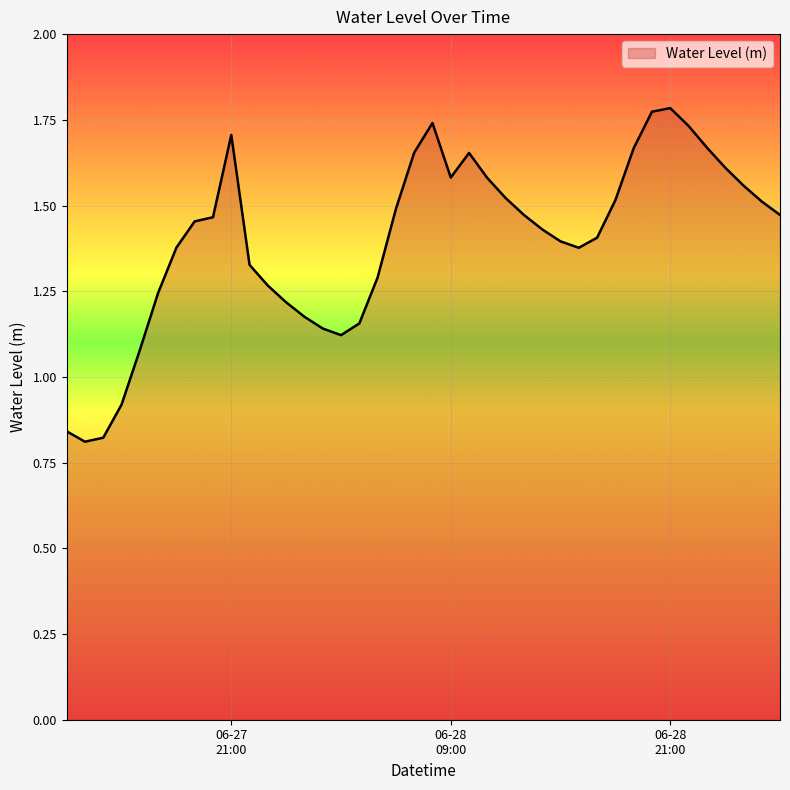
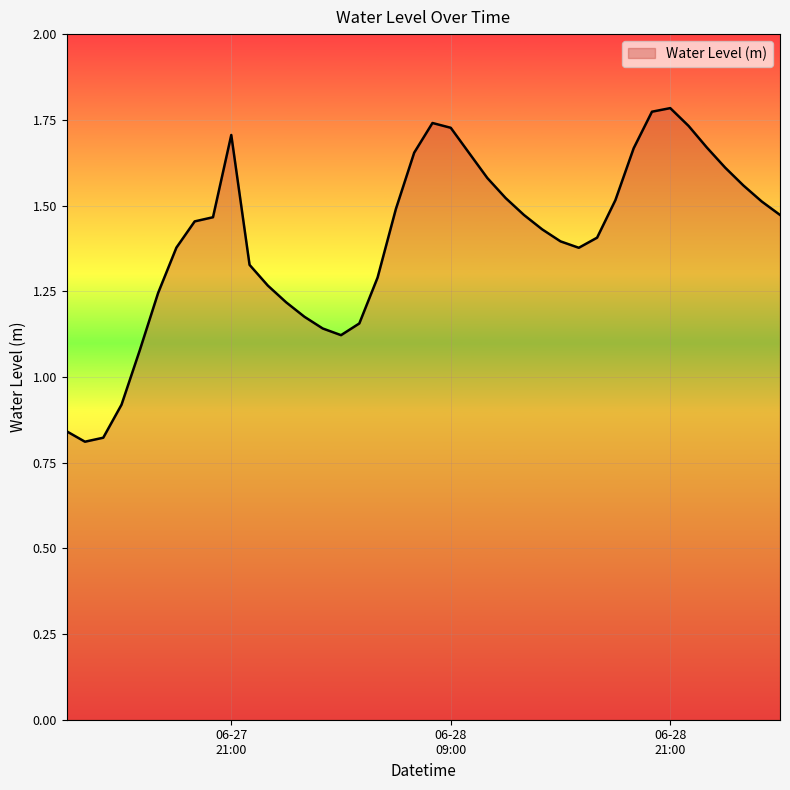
06-28 09:00: 1.58 -> 1.73
